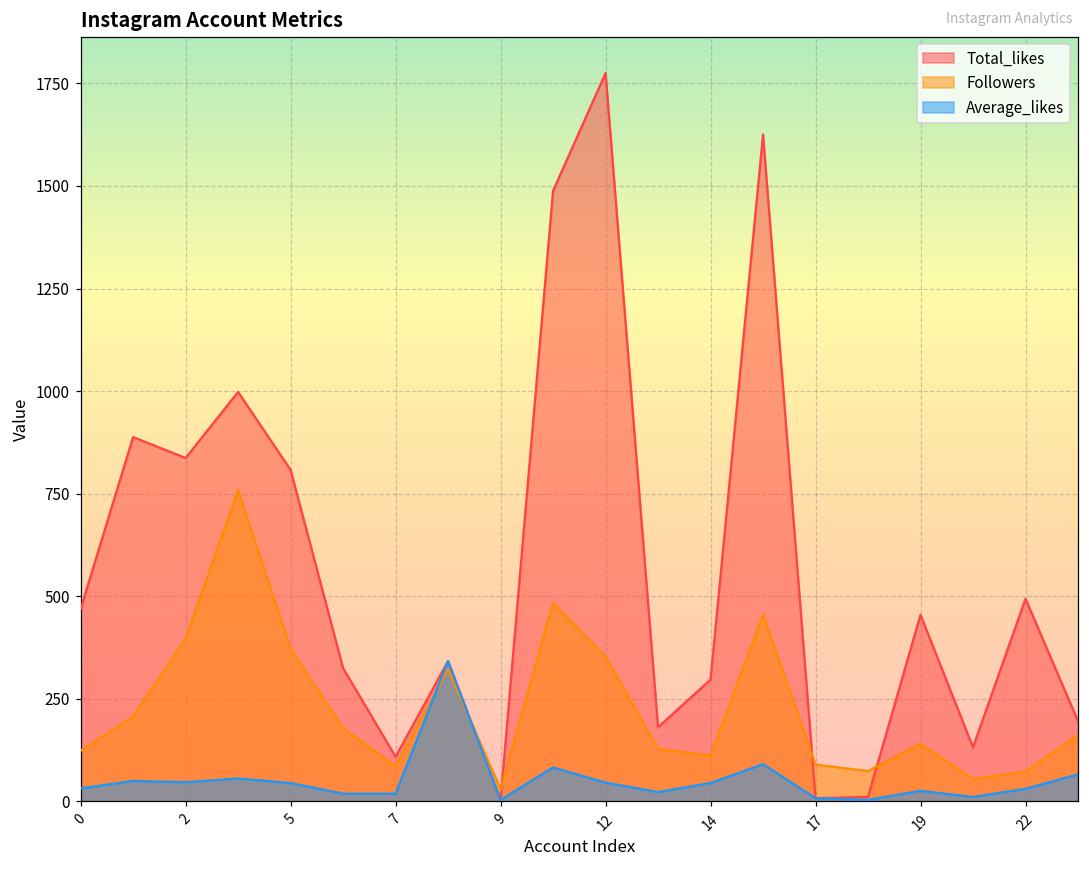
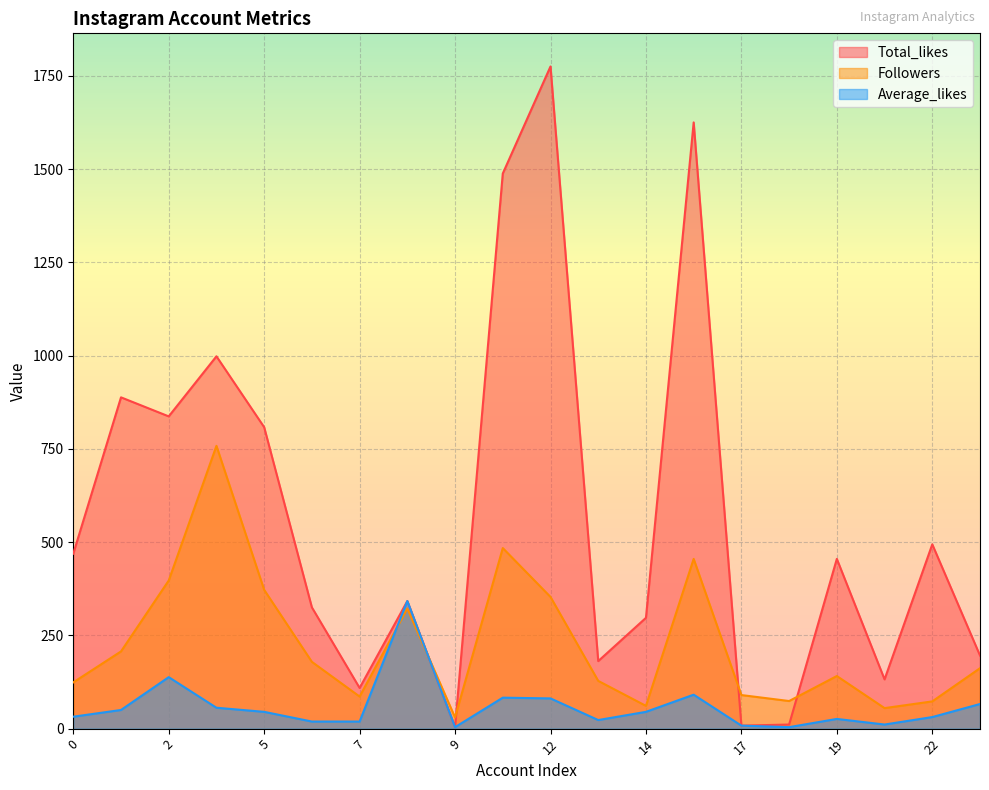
Average_likes, 2: 50 -> 140
Average_likes, 12: 50 -> 80
Followers, 14: 110 -> 60
